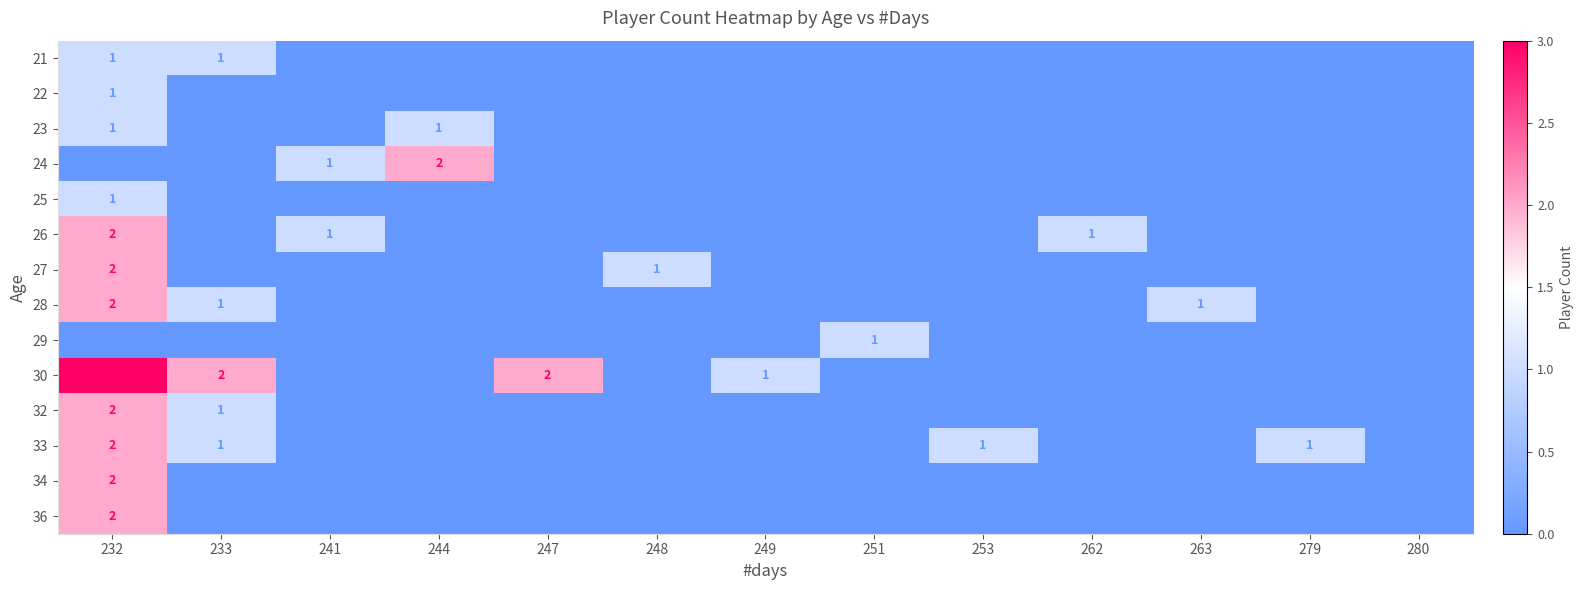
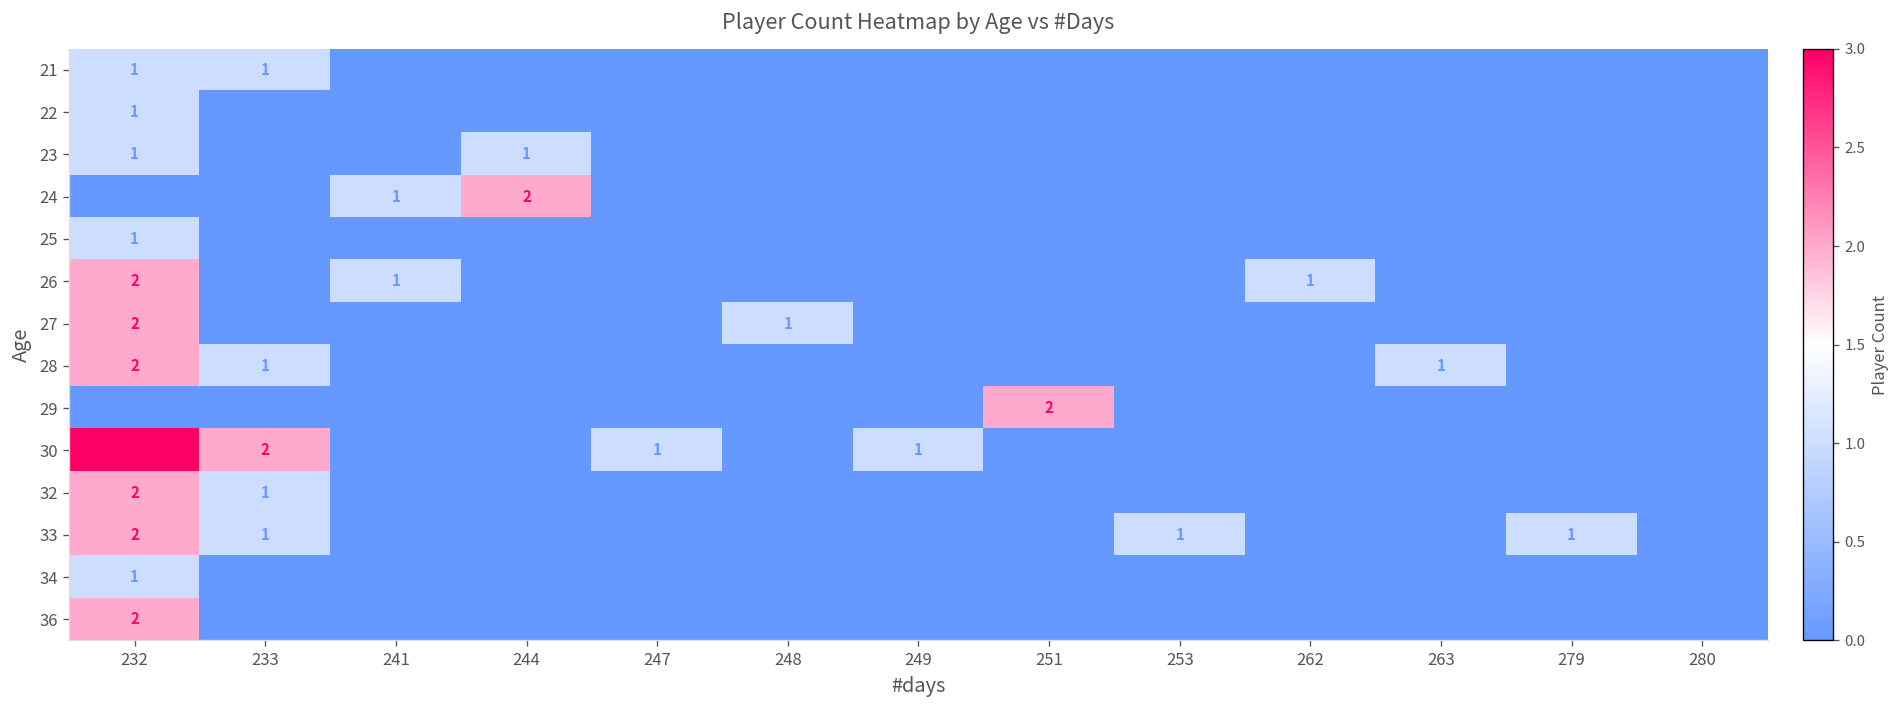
29, 251: 1 -> 2
30, 247: 2 -> 1
34, 232: 2 -> 1
